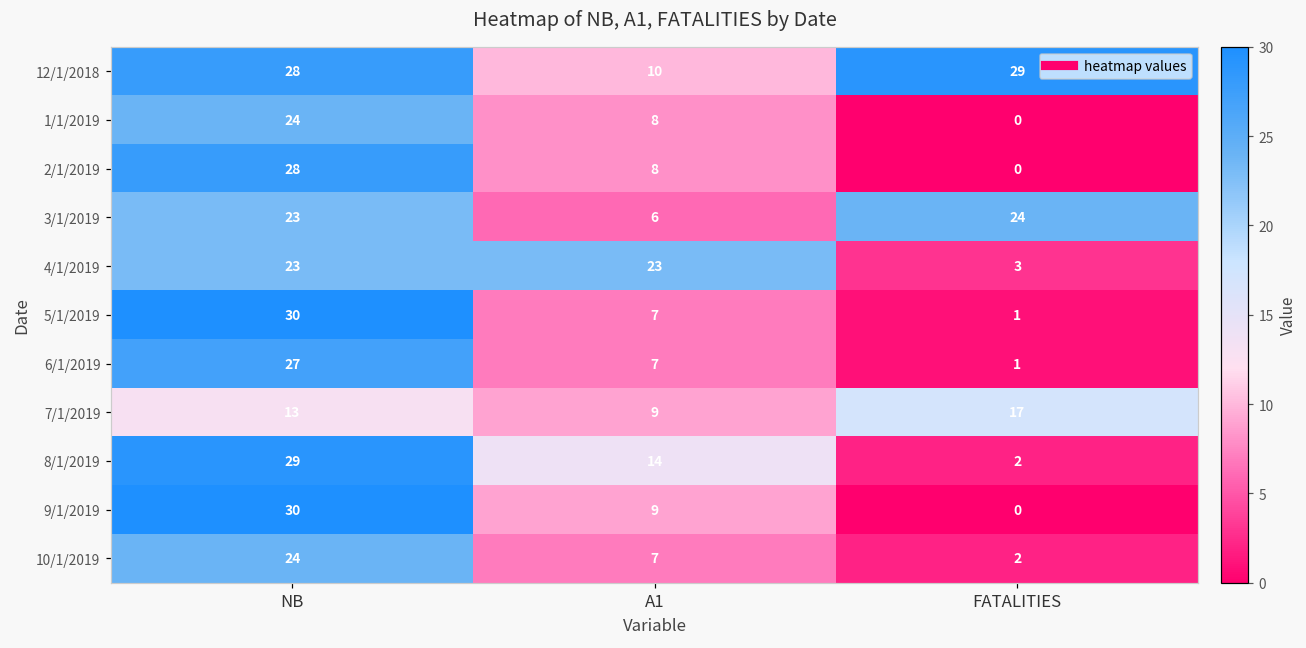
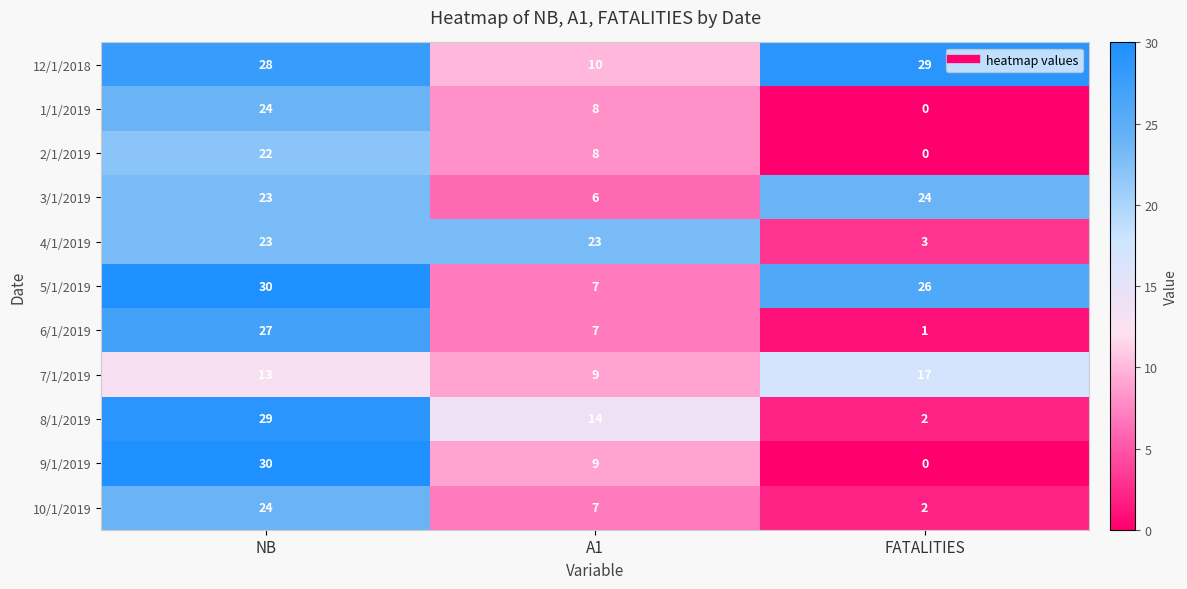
2/1/2019, NB: 28 -> 22
5/1/2019, FATALITIES: 1 -> 26
